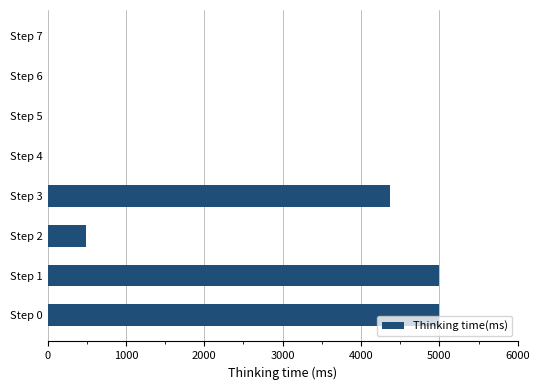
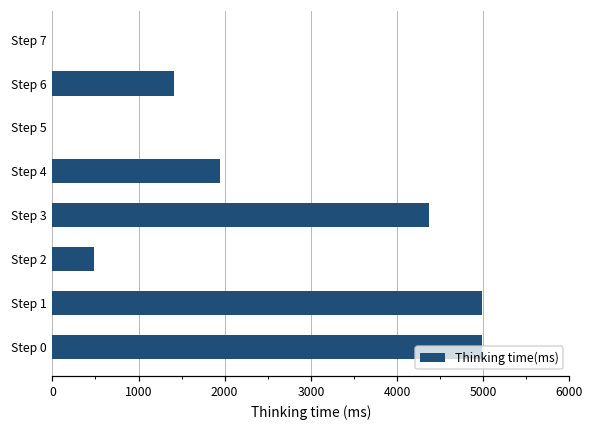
Step 6: 0 -> 1400
Step 4: 0 -> 1900
